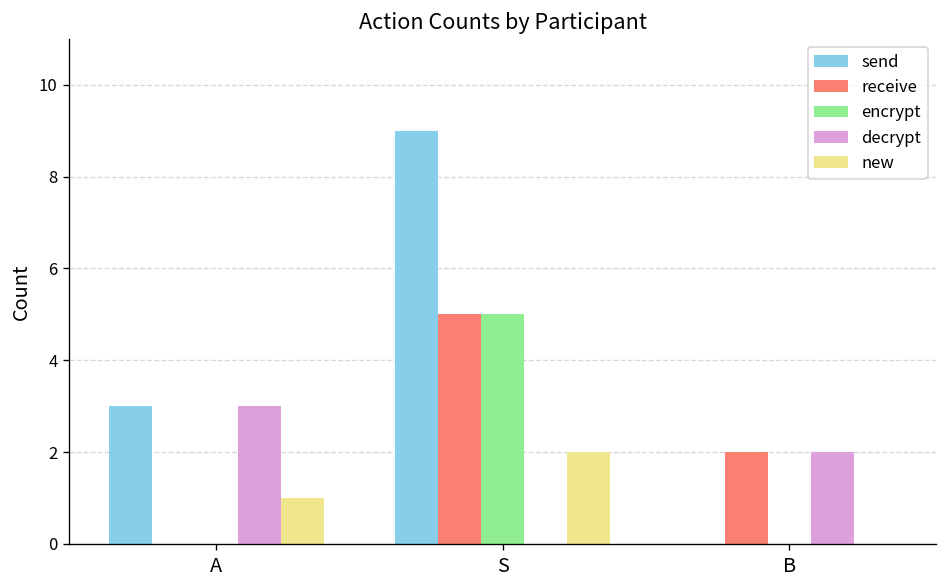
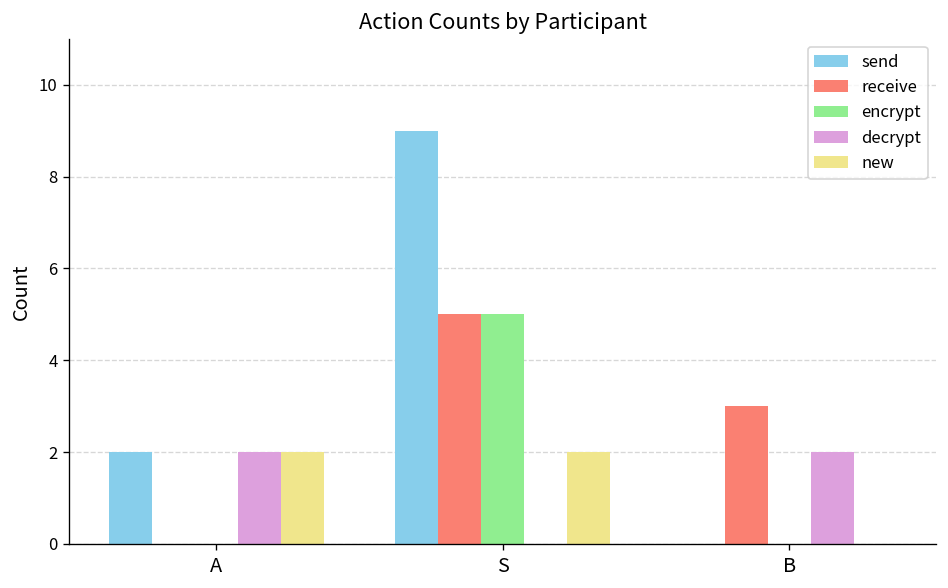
send, A: 3 -> 2
decrypt, A: 3 -> 2
new, A: 1 -> 2
receive, B: 2 -> 3
